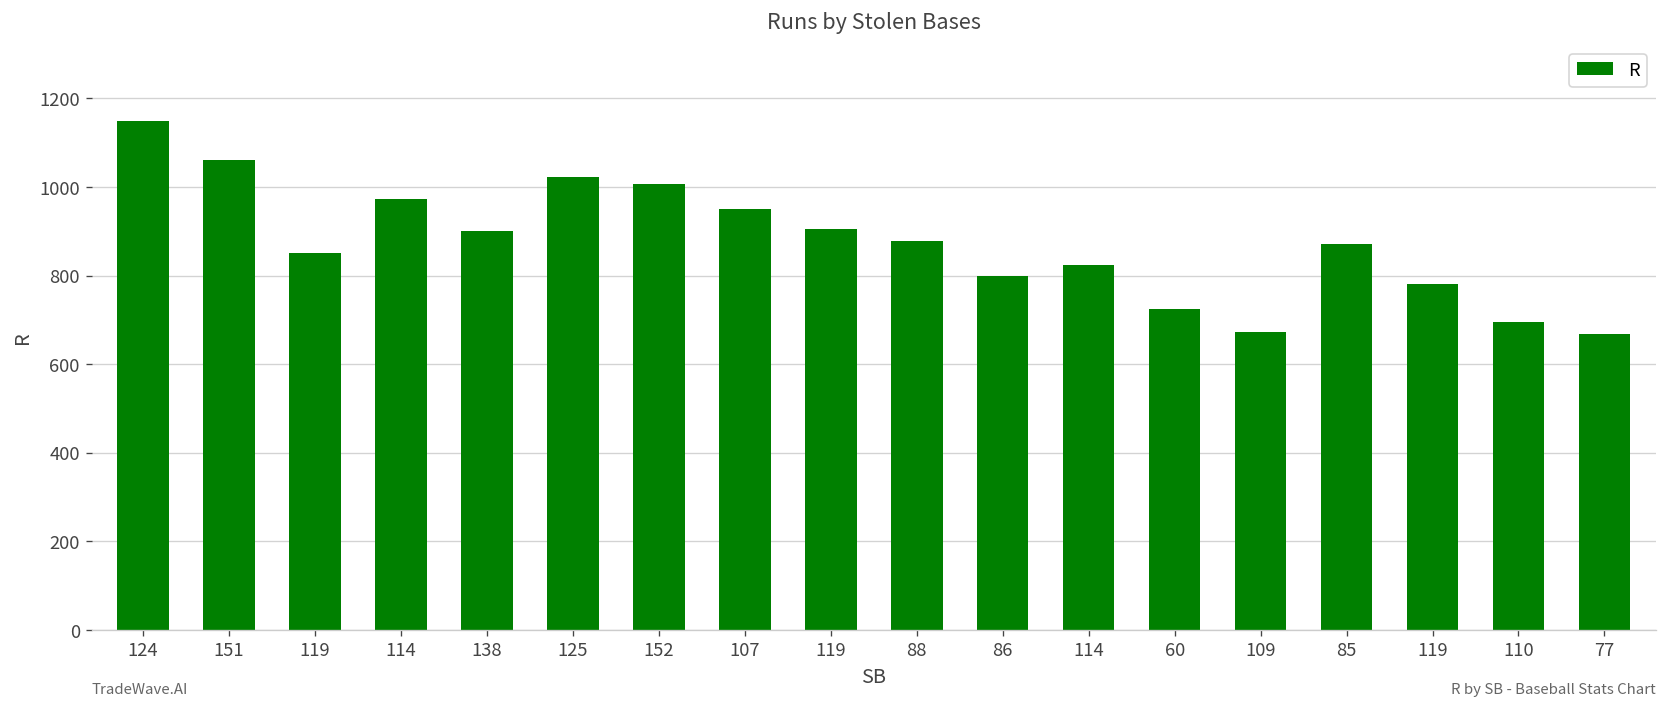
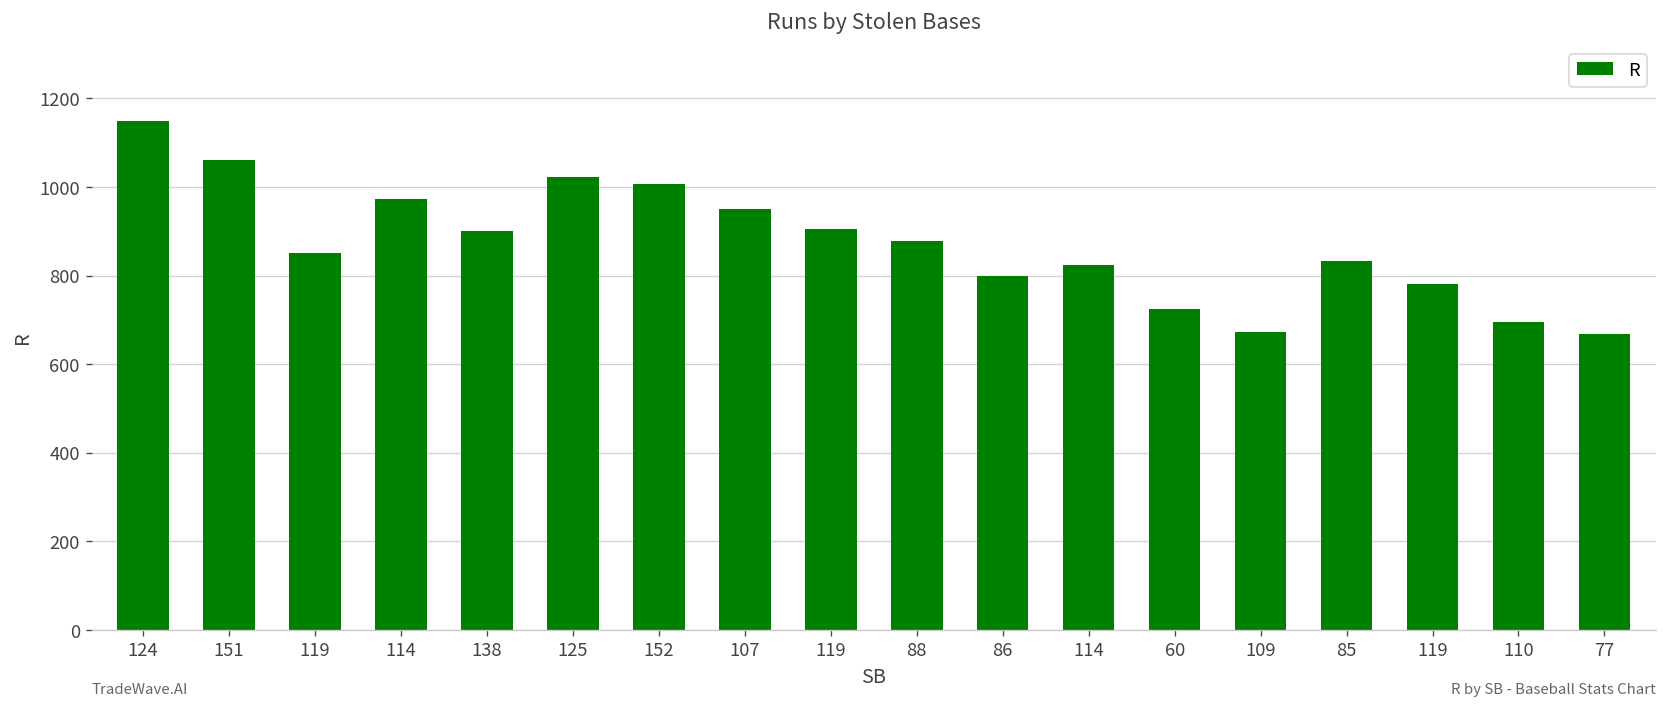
85: 870 -> 830
